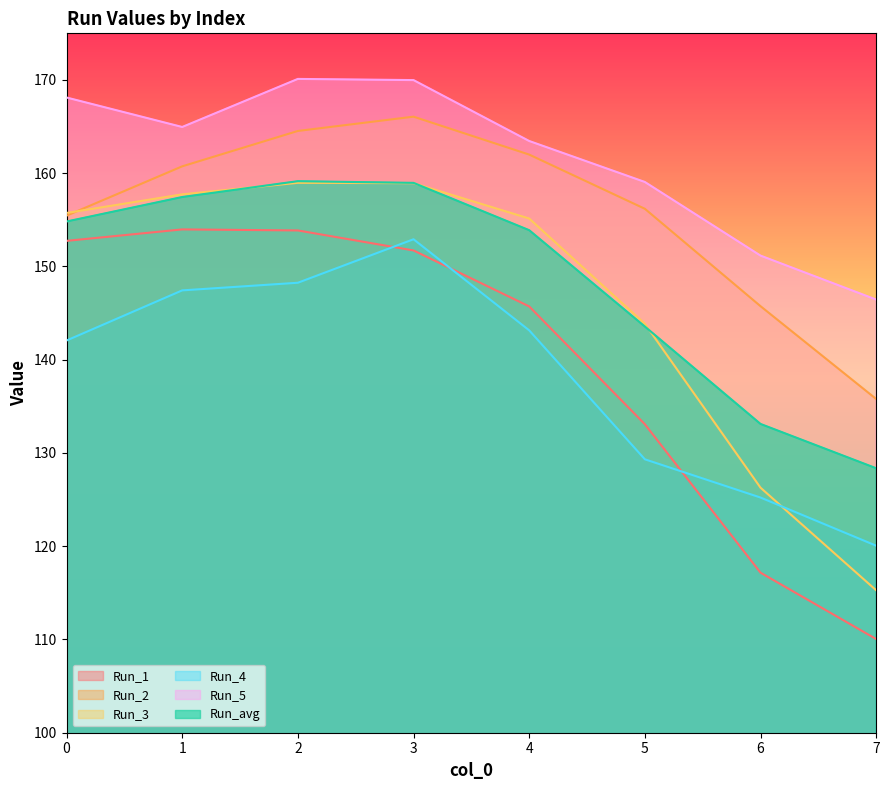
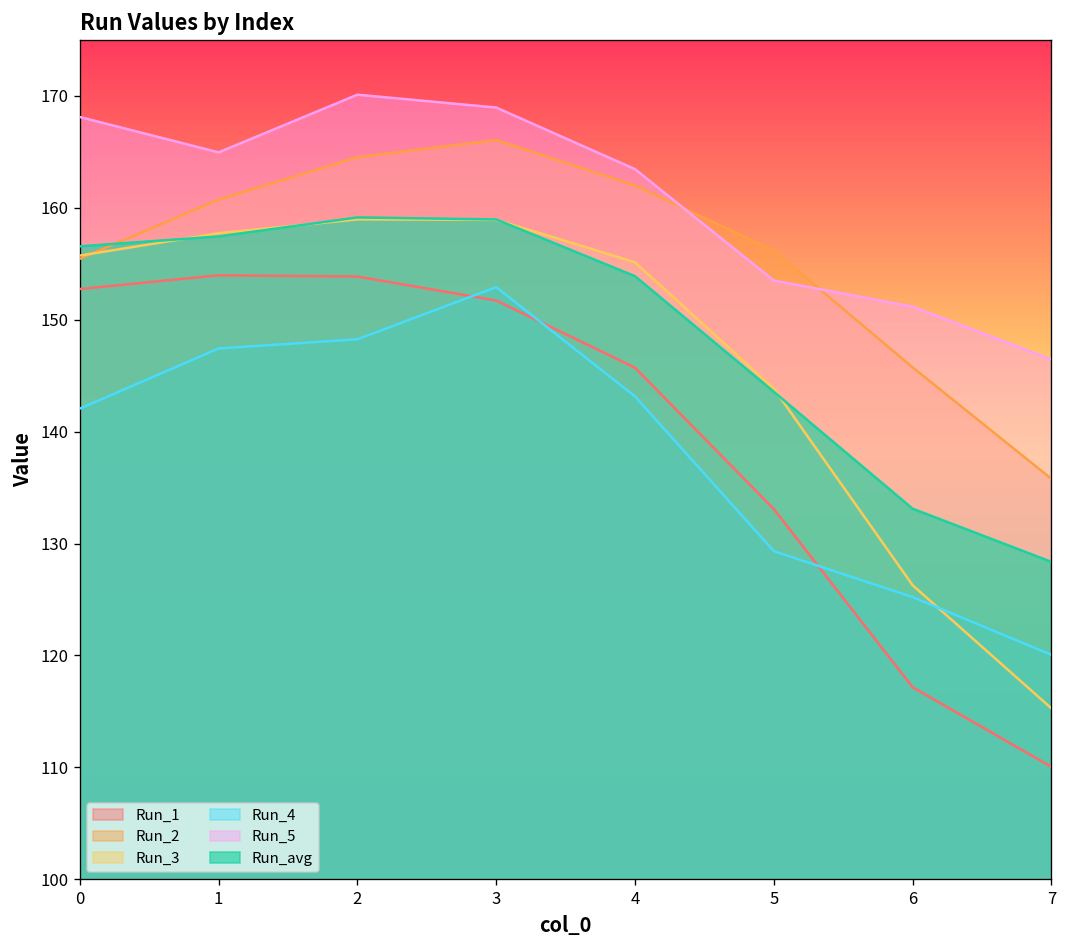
Run_avg, 0: 155 -> 157
Run_5, 3: 170 -> 169
Run_5, 5: 159 -> 154
